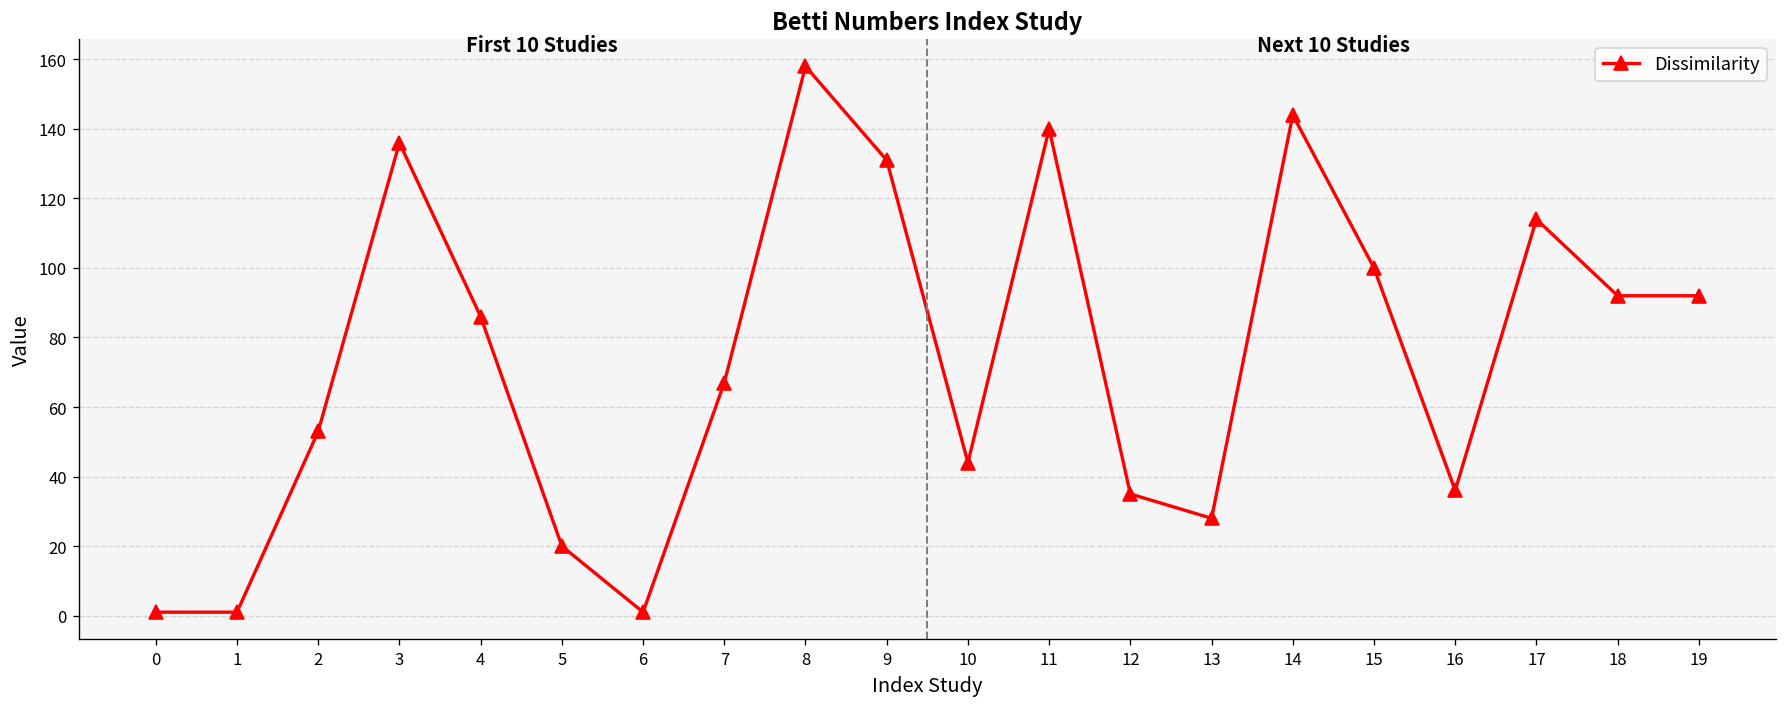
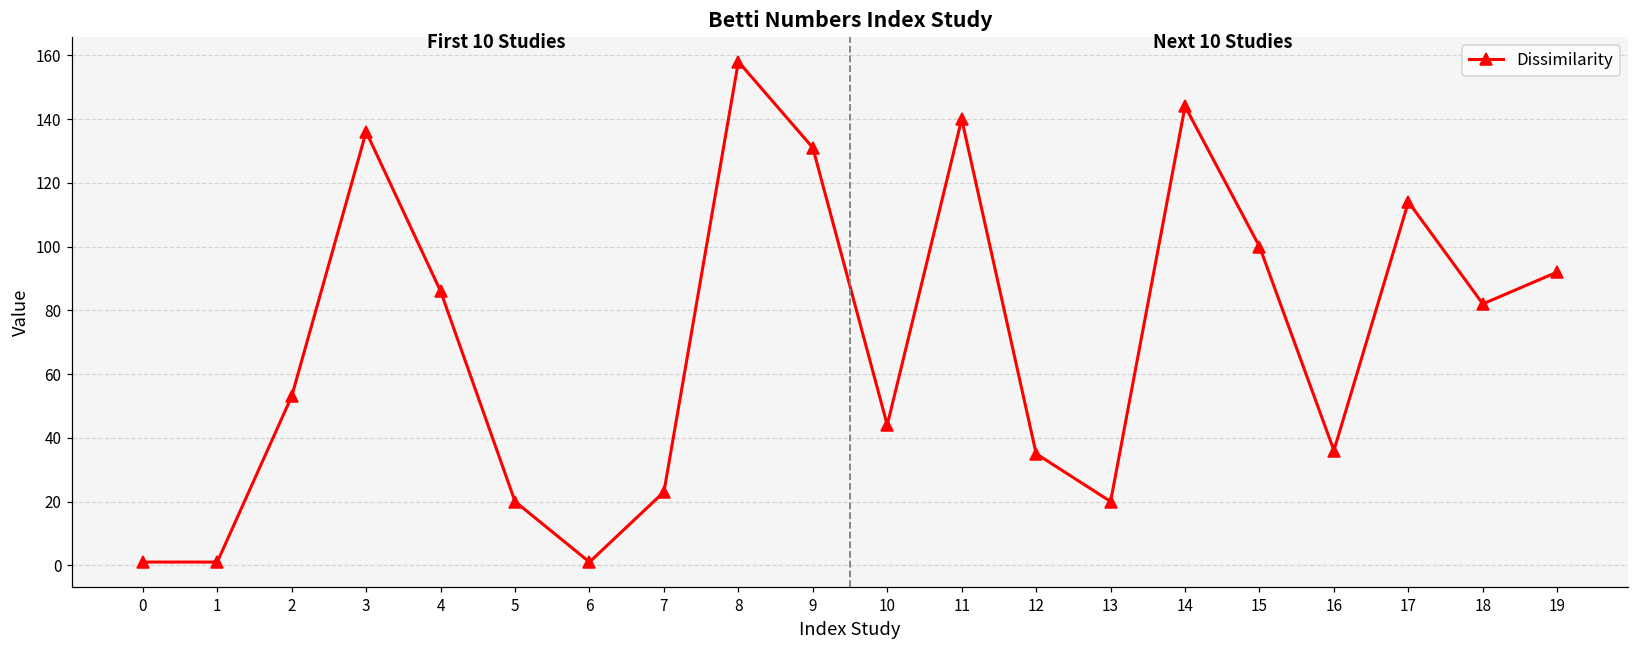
7: 67 -> 23
13: 28 -> 20
18: 92 -> 82
